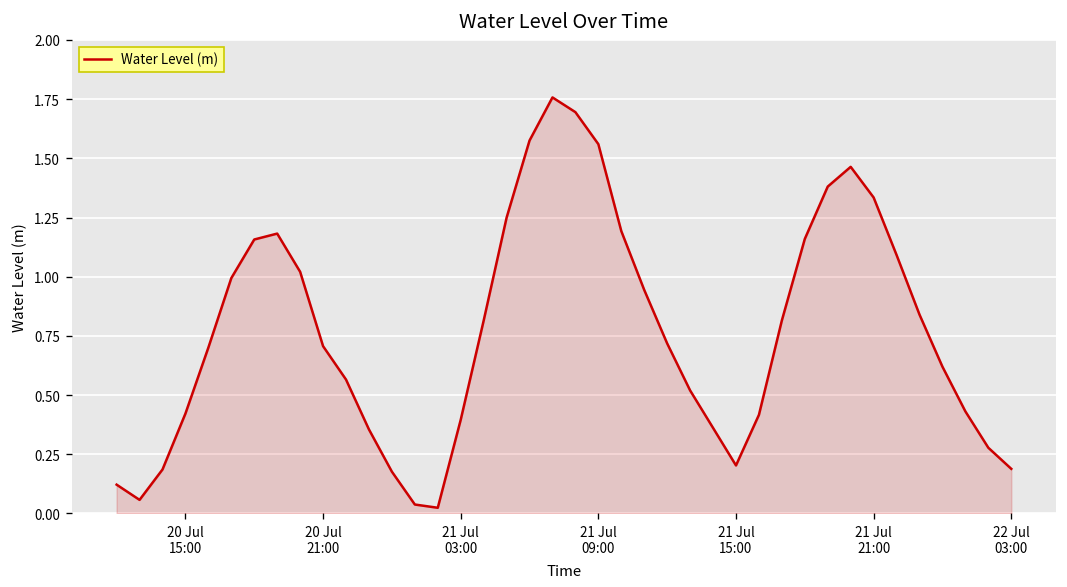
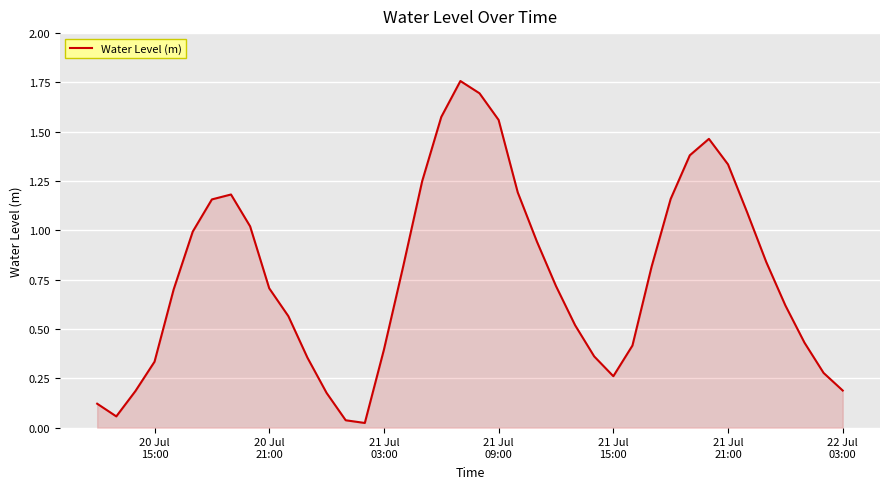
20 Jul 15:00: 0.42 -> 0.33
21 Jul 15:00: 0.20 -> 0.26
